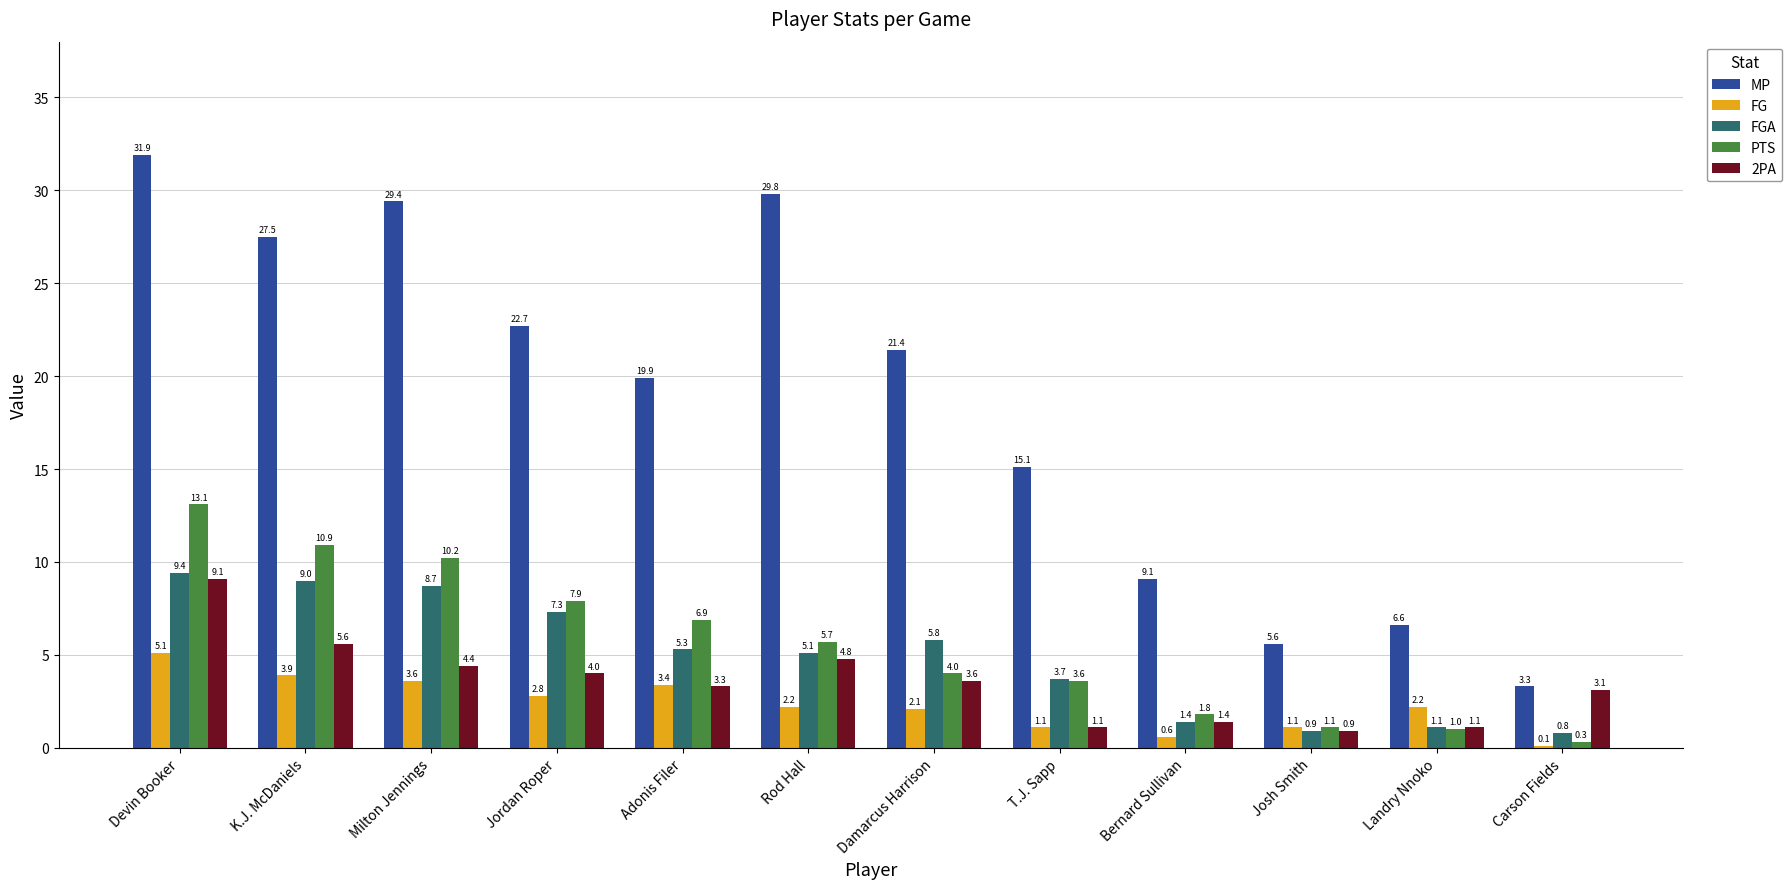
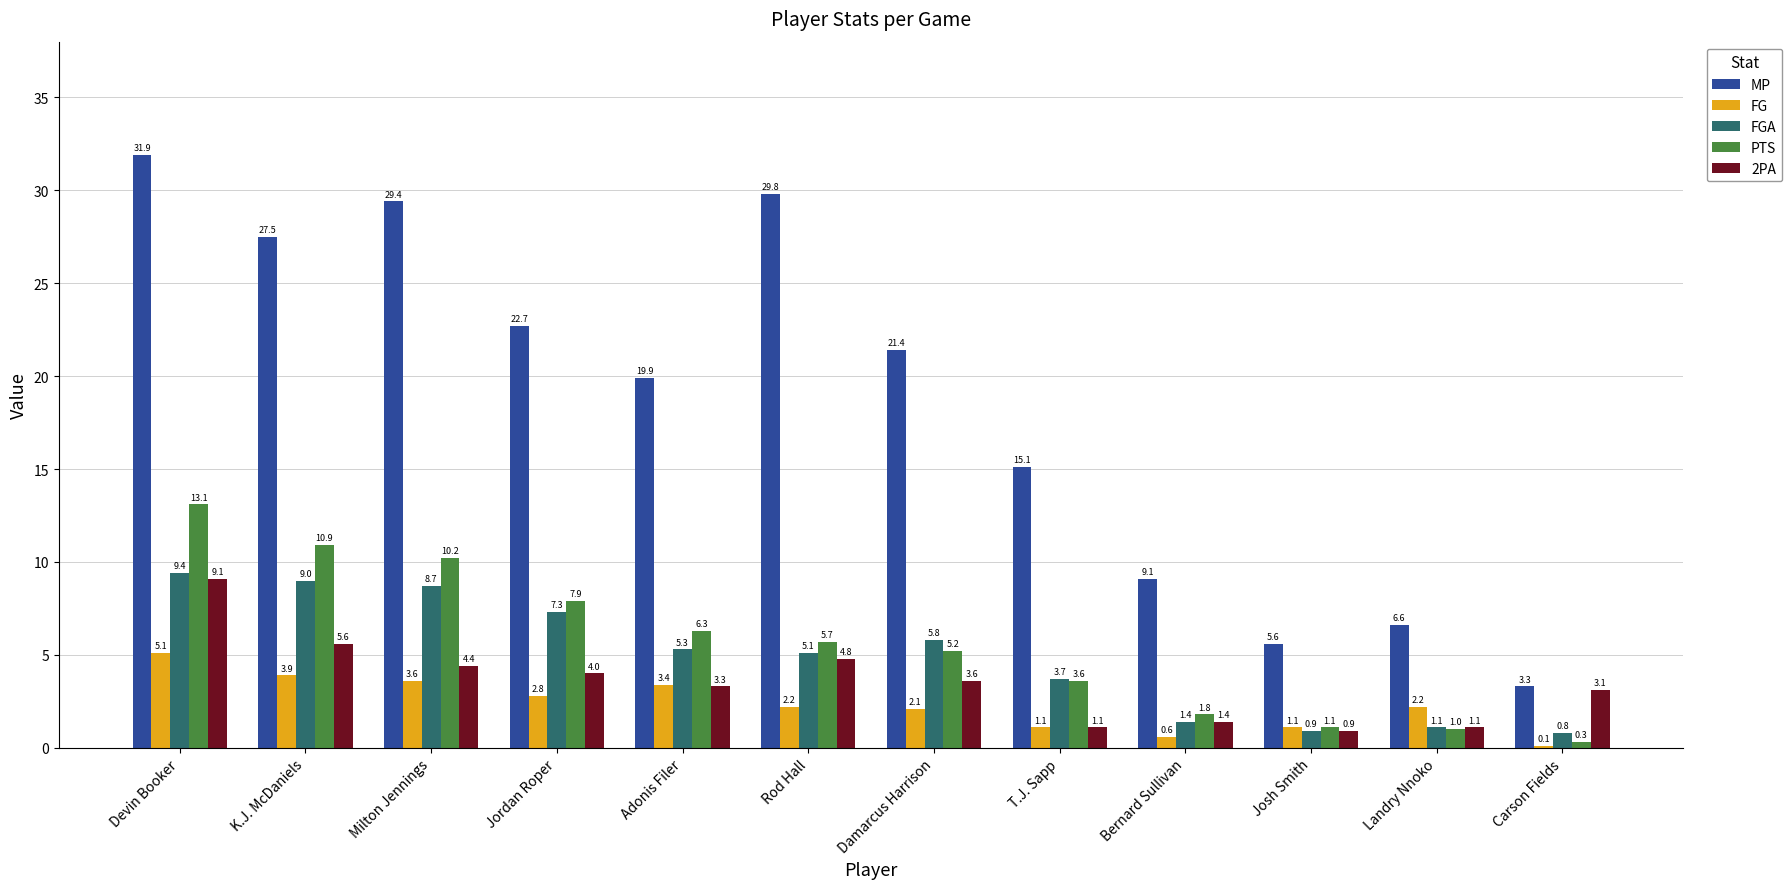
PTS, Adonis Filer: 6.9 -> 6.3
PTS, Damarcus Harrison: 4.0 -> 5.2
